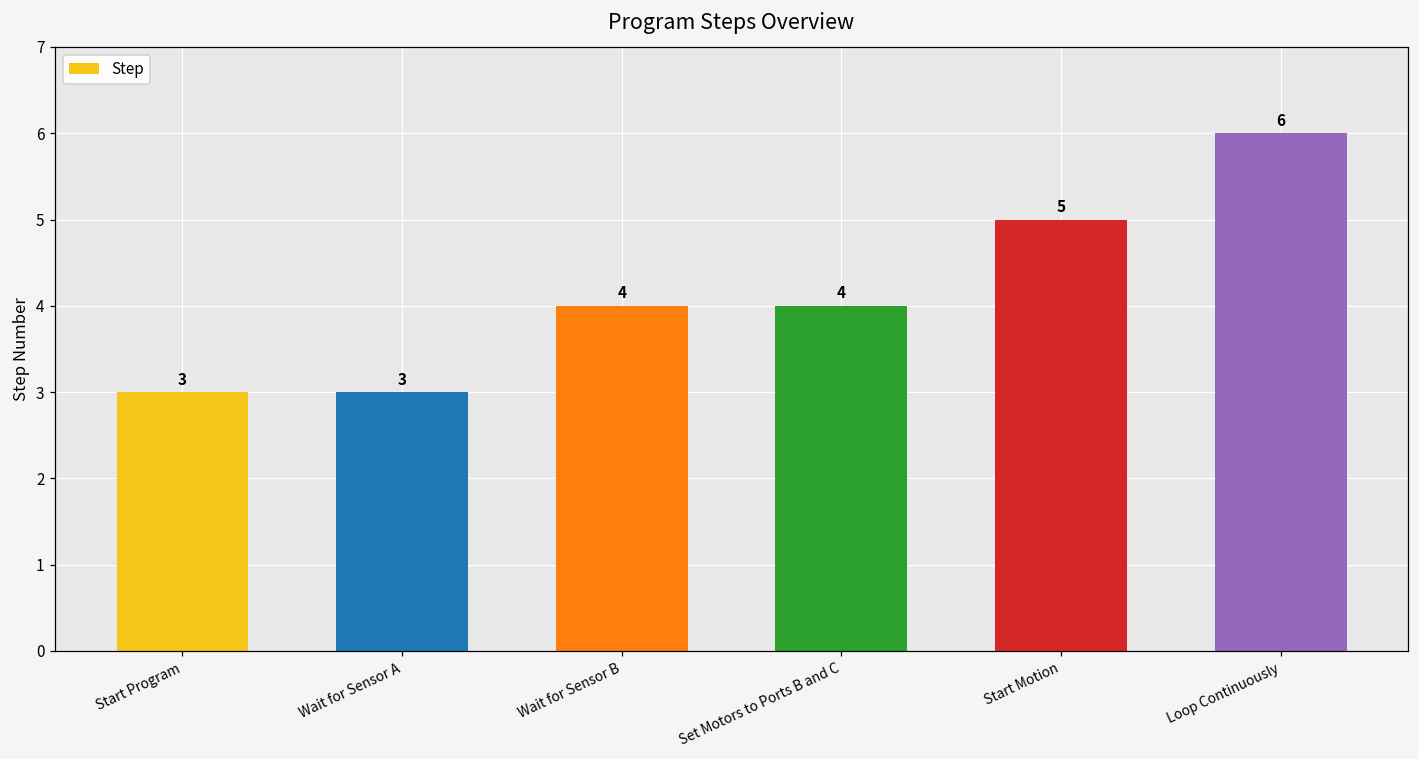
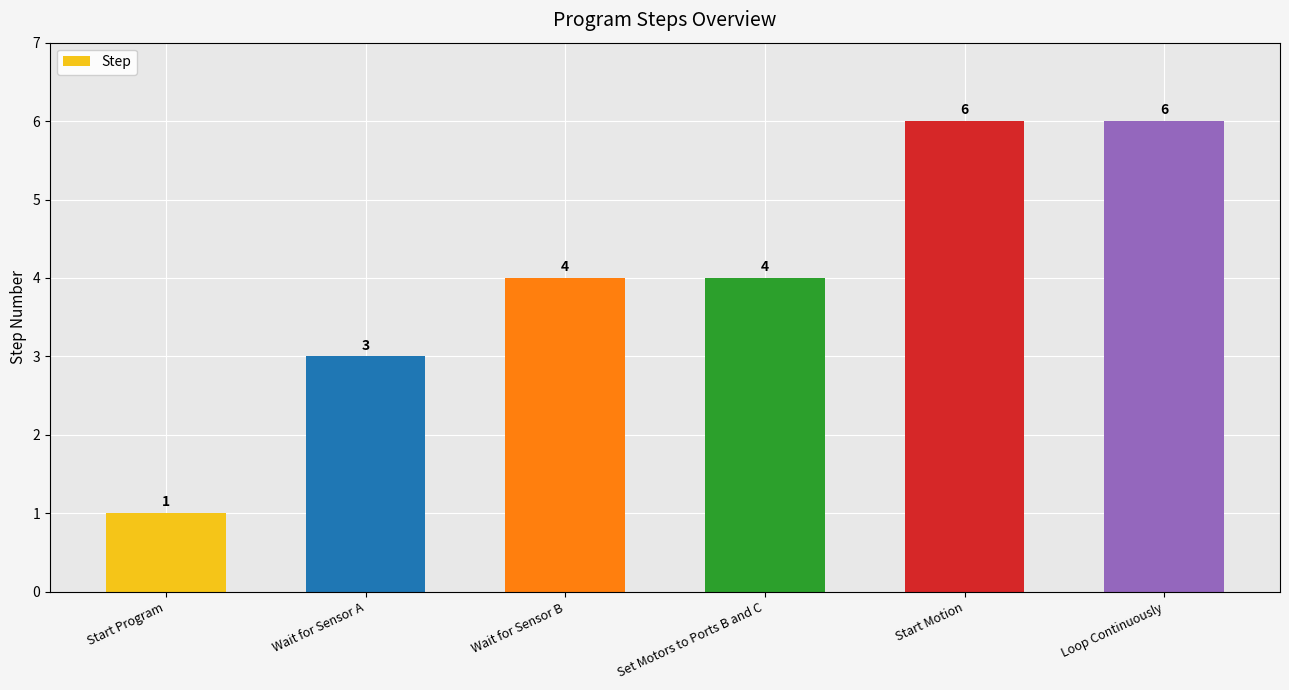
Start Program: 3 -> 1
Start Motion: 5 -> 6
